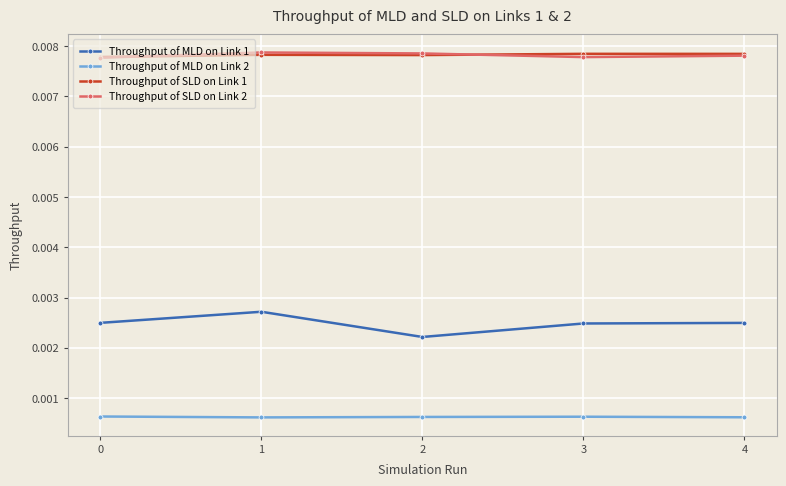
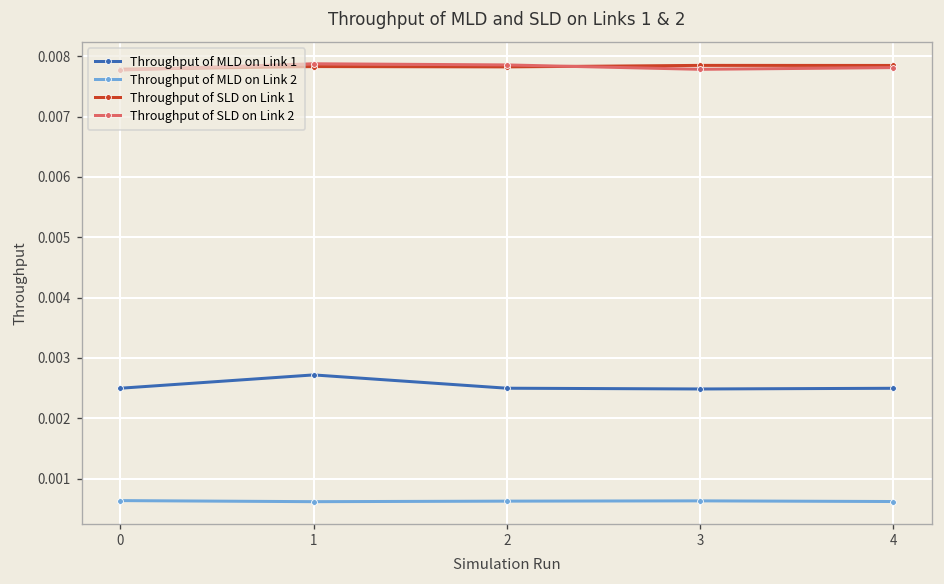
Throughput of MLD on Link 1, 2: 0.0022 -> 0.0025
